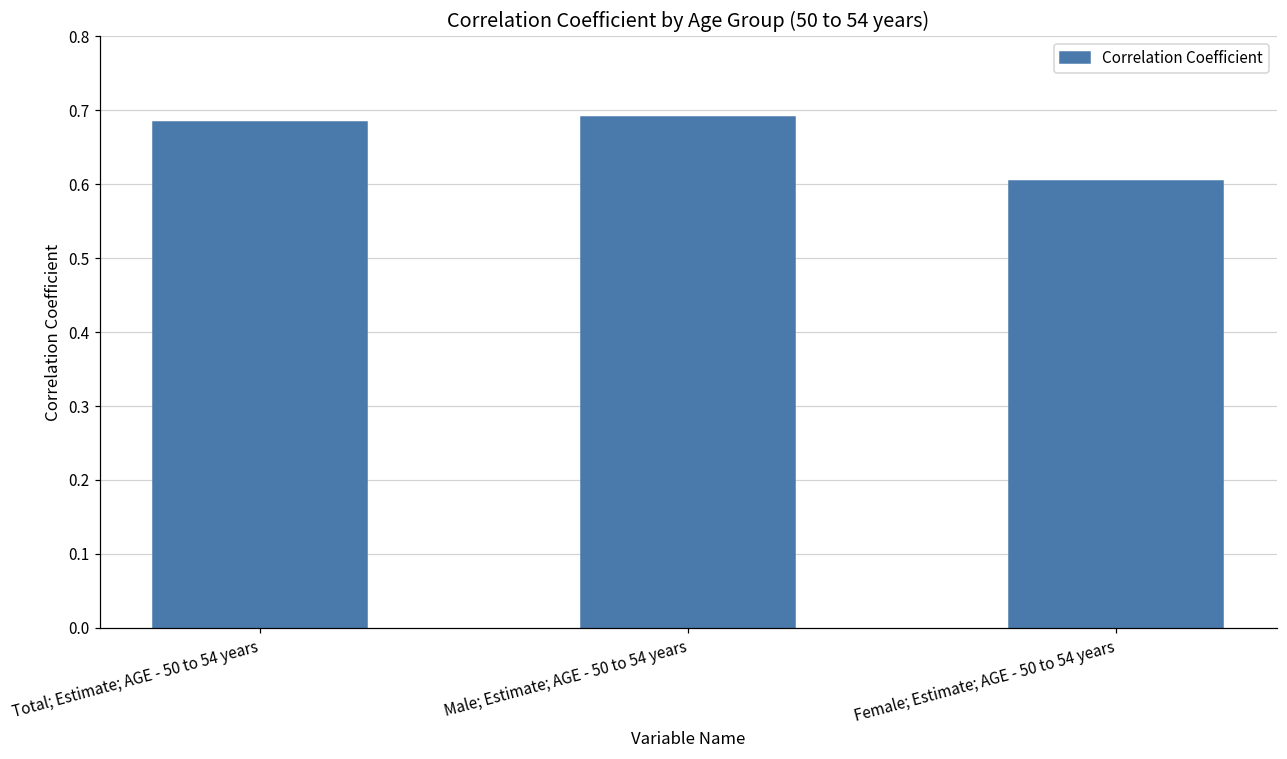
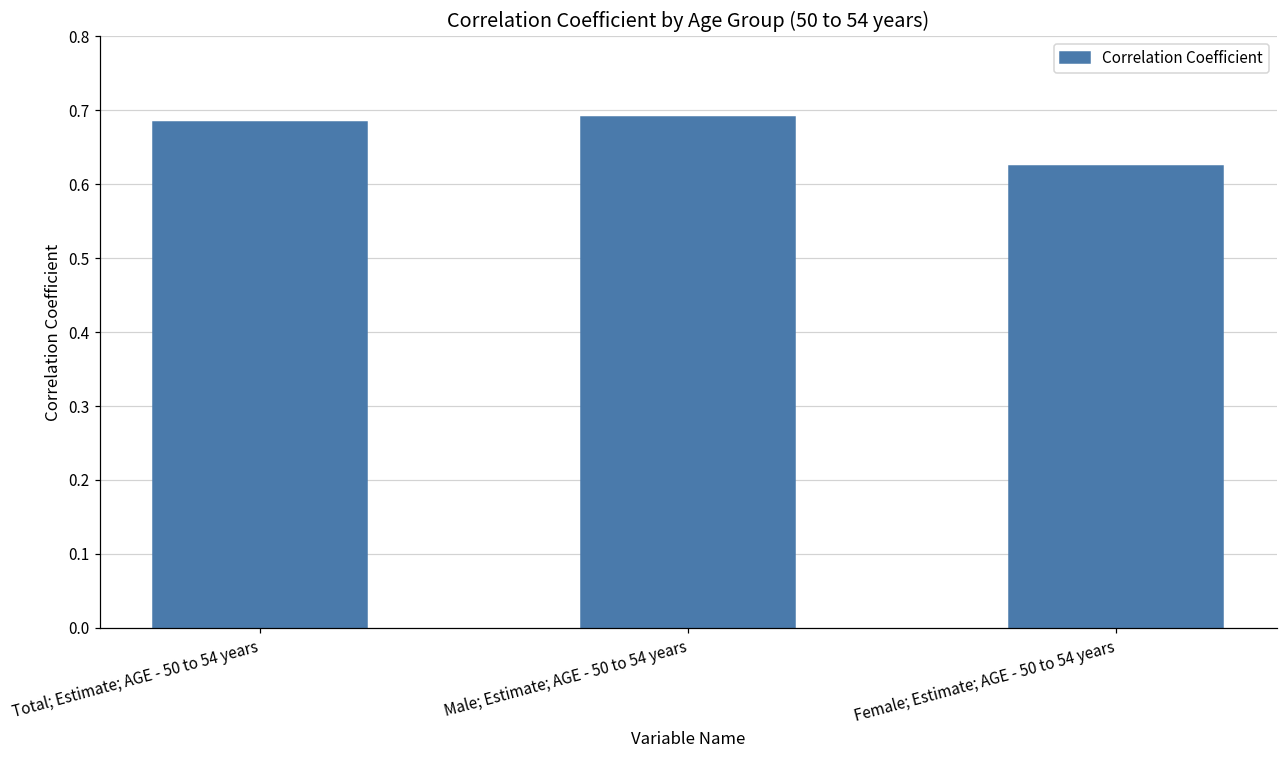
Female; Estimate; AGE - 50 to 54 years: 0.60 -> 0.62
